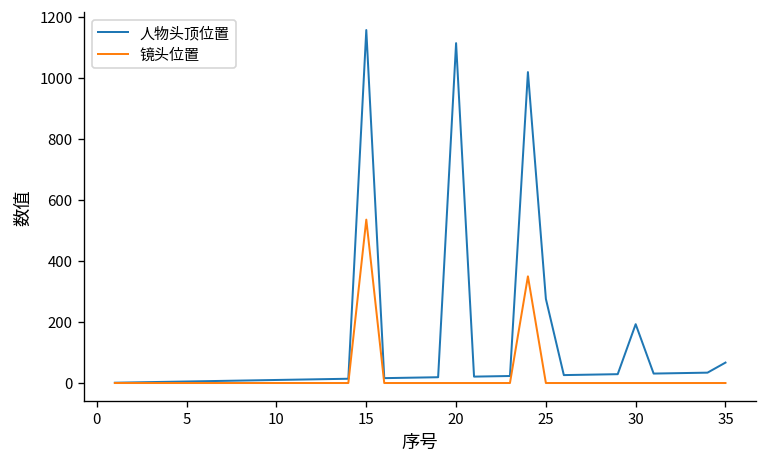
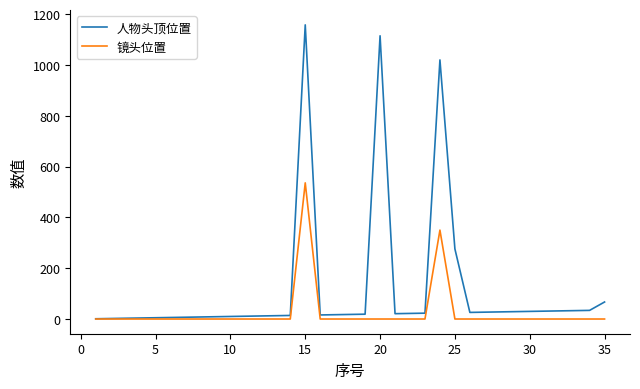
人物头顶位置, 30: 190 -> 30
